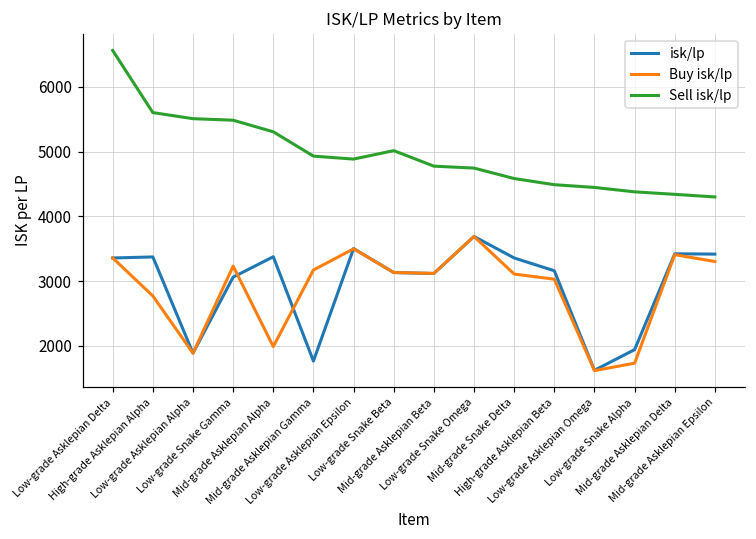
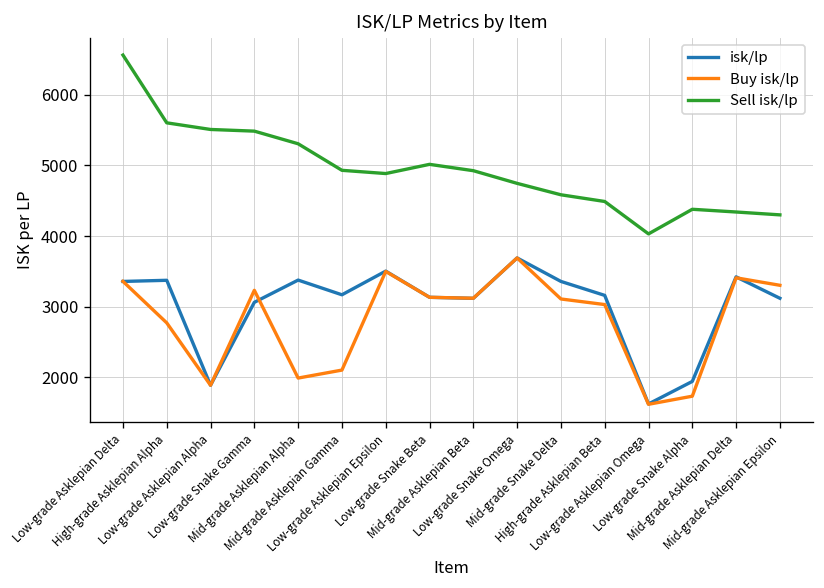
isk/lp, Mid-grade Asklepian Gamma: 1800 -> 3200
Buy isk/lp, Mid-grade Asklepian Gamma: 3200 -> 2100
Sell isk/lp, Mid-grade Asklepian Beta: 4800 -> 4900
Sell isk/lp, Low-grade Asklepian Omega: 4400 -> 4000
isk/lp, Mid-grade Asklepian Epsilon: 3400 -> 3100
